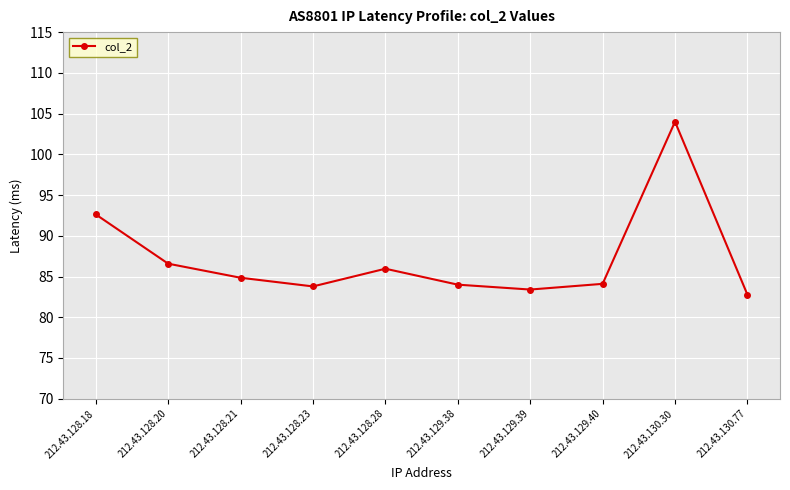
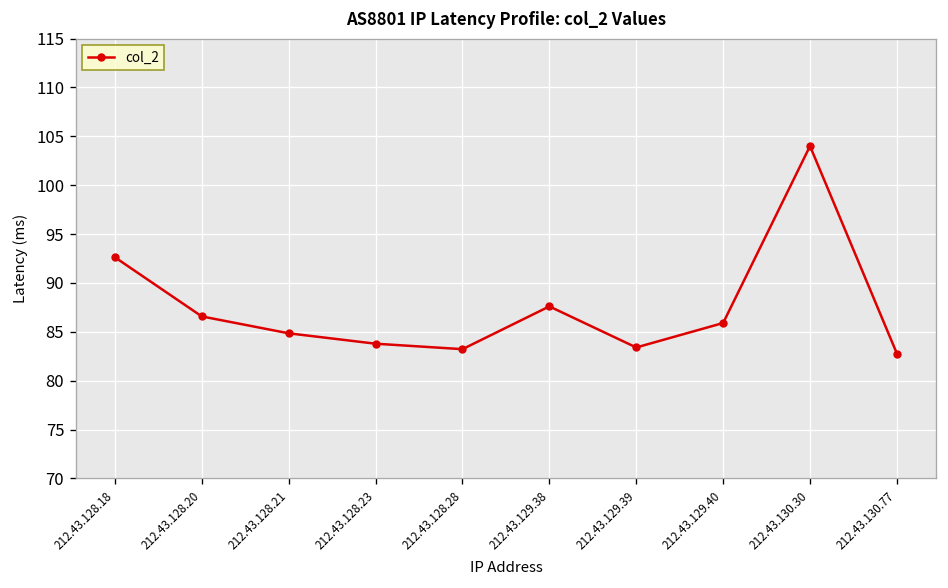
212.43.128.28: 86 -> 83
212.43.129.38: 84 -> 88
212.43.129.40: 84 -> 86
